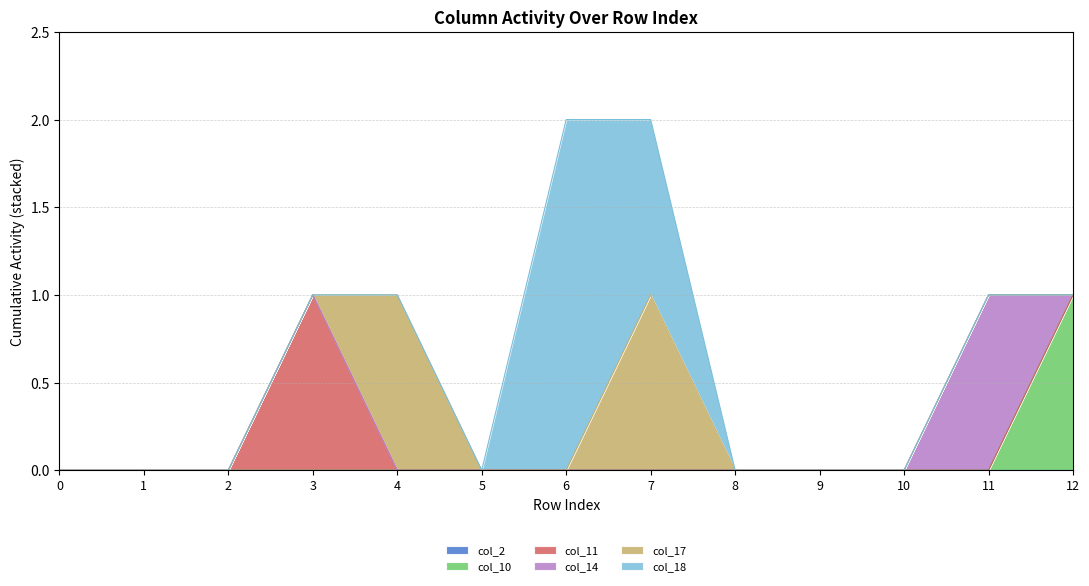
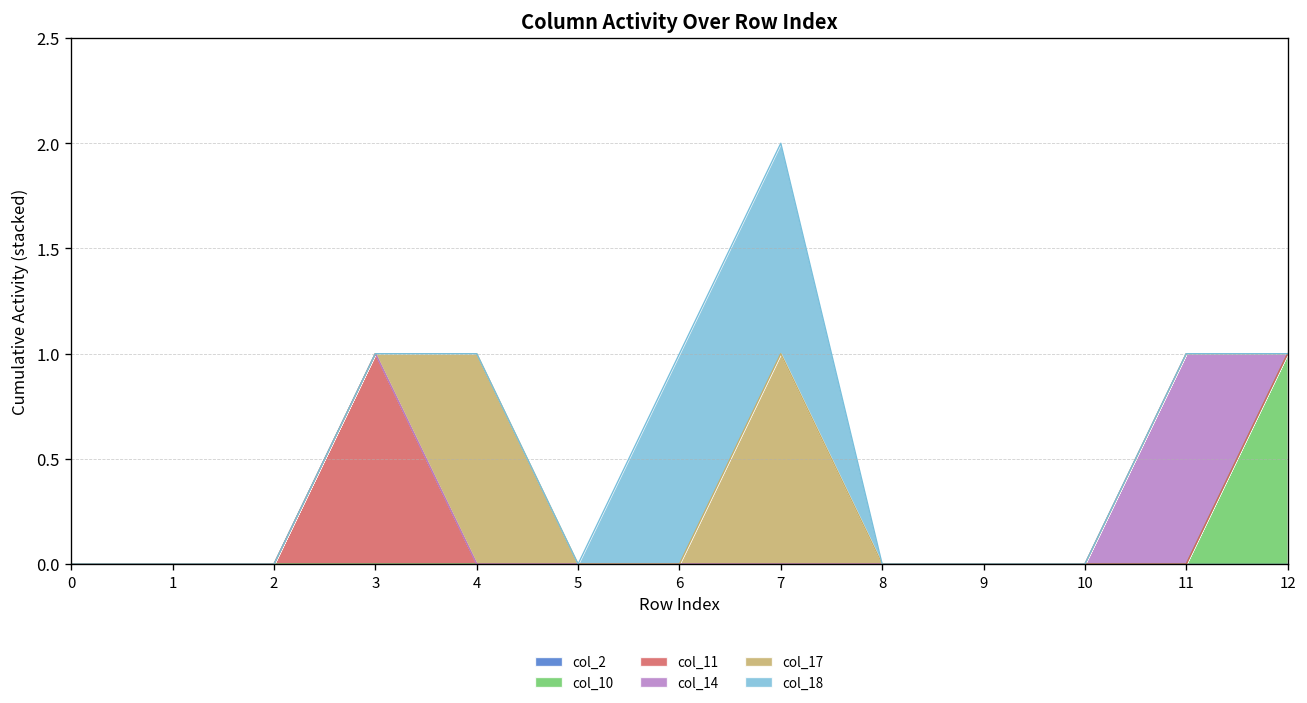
col_18, 6: 2 -> 1
